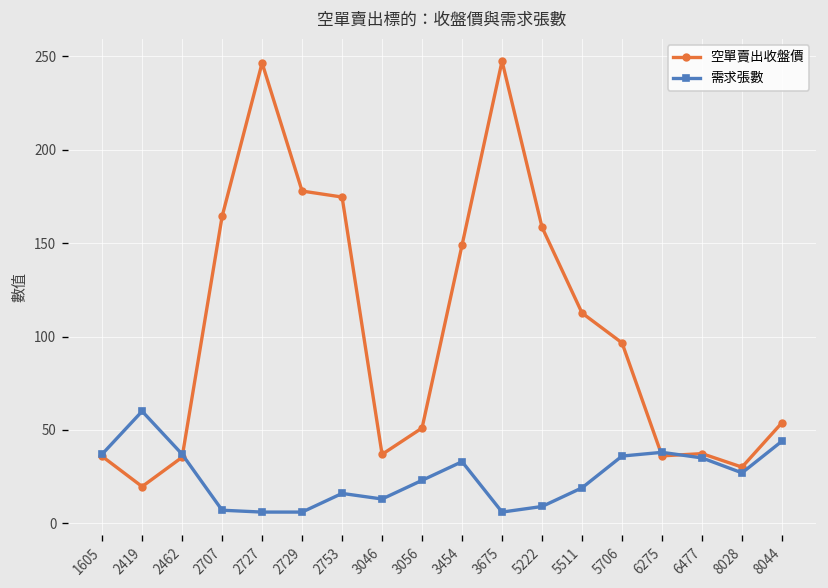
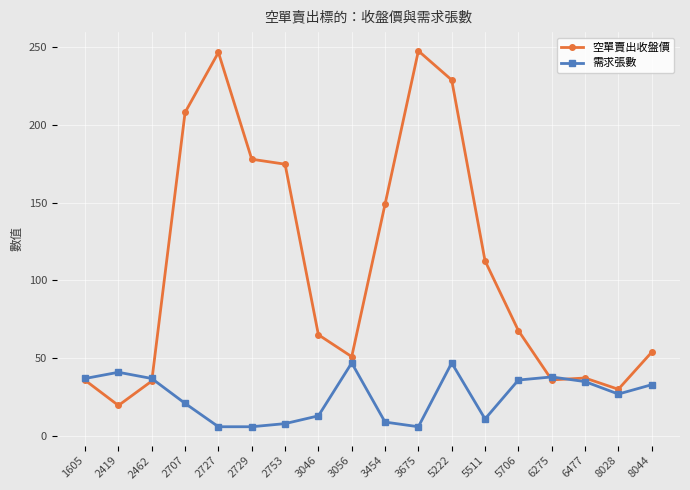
需求張數, 2419: 60 -> 41
空單賣出收盤價, 2707: 164 -> 208
需求張數, 2707: 7 -> 21
需求張數, 2753: 16 -> 8
空單賣出收盤價, 3046: 37 -> 65
需求張數, 3056: 23 -> 47
需求張數, 3454: 33 -> 9
空單賣出收盤價, 5222: 159 -> 229
需求張數, 5222: 9 -> 47
需求張數, 5511: 19 -> 11
空單賣出收盤價, 5706: 97 -> 68
需求張數, 8044: 44 -> 33
